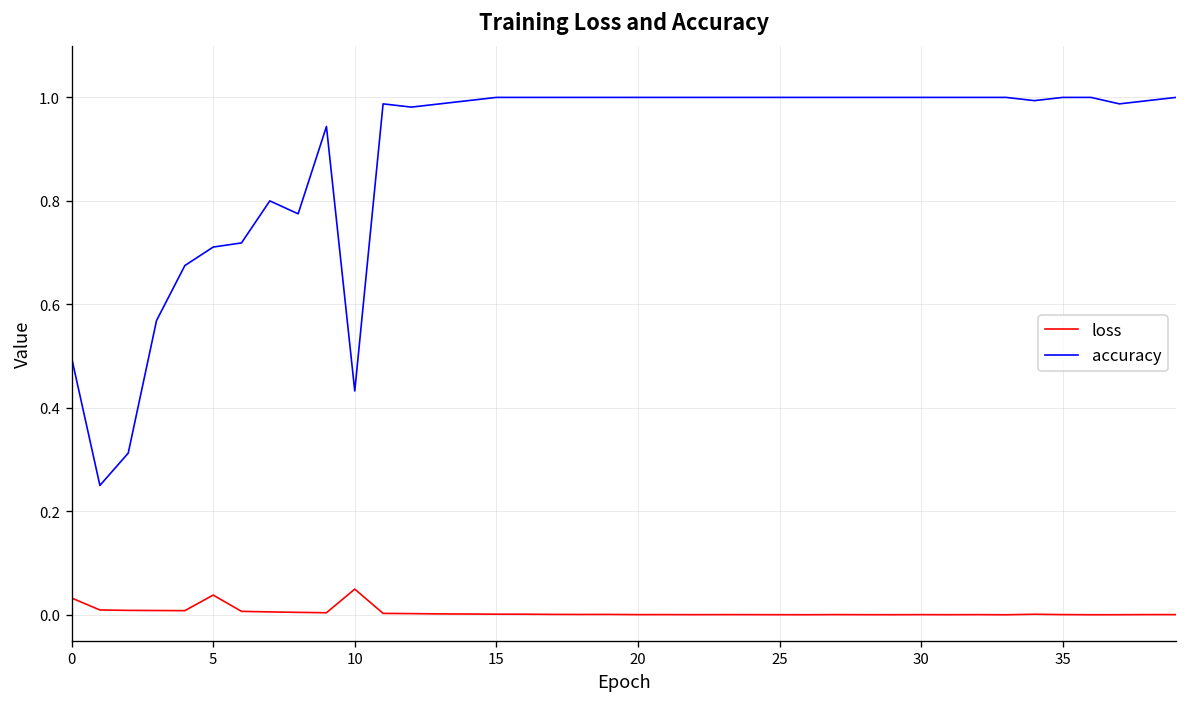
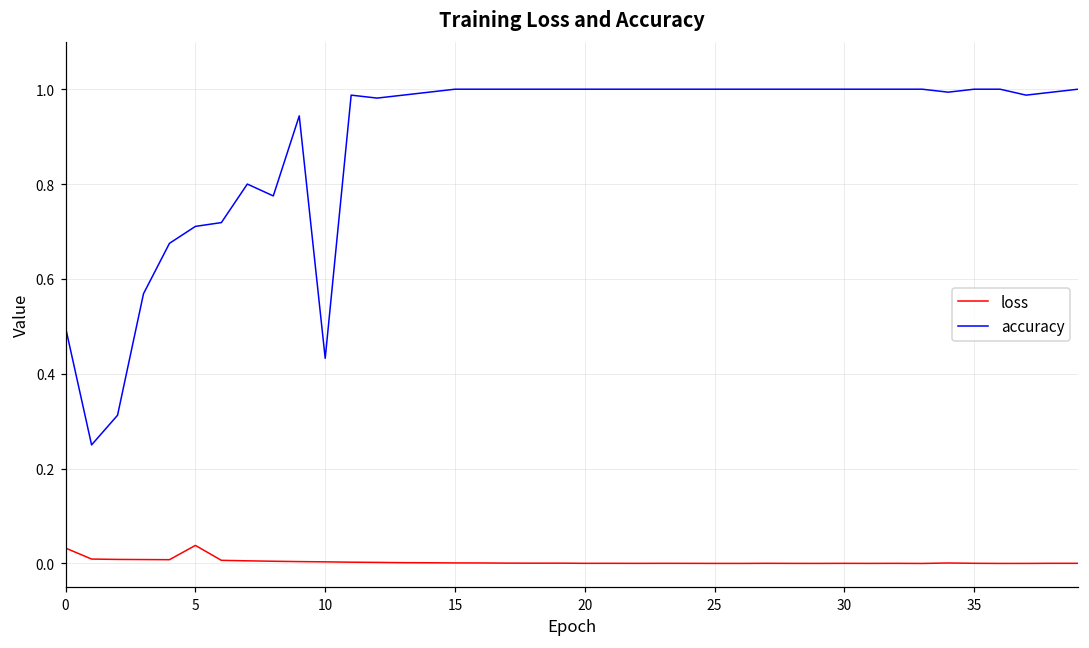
loss, 10: 0.05 -> 0.00
